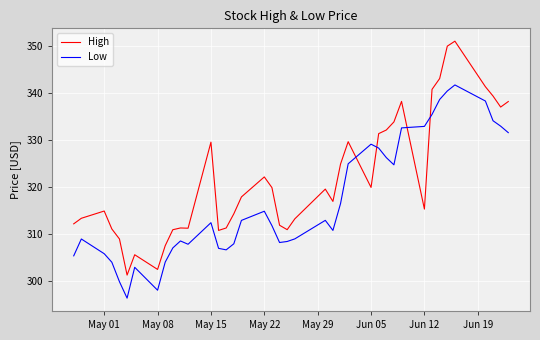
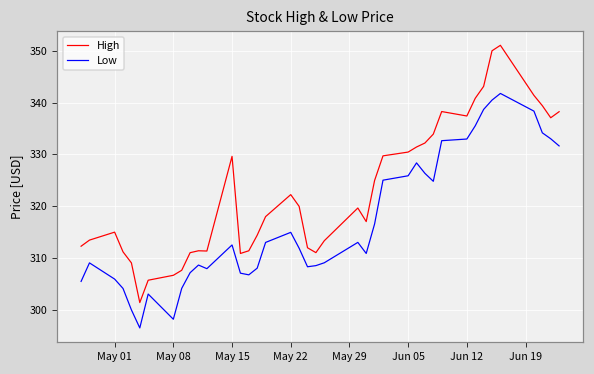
High, May 08: 303 -> 307
High, Jun 05: 320 -> 330
Low, Jun 05: 329 -> 326
High, Jun 12: 315 -> 337
